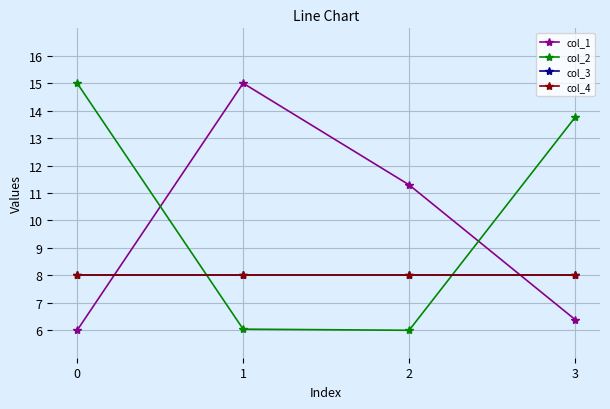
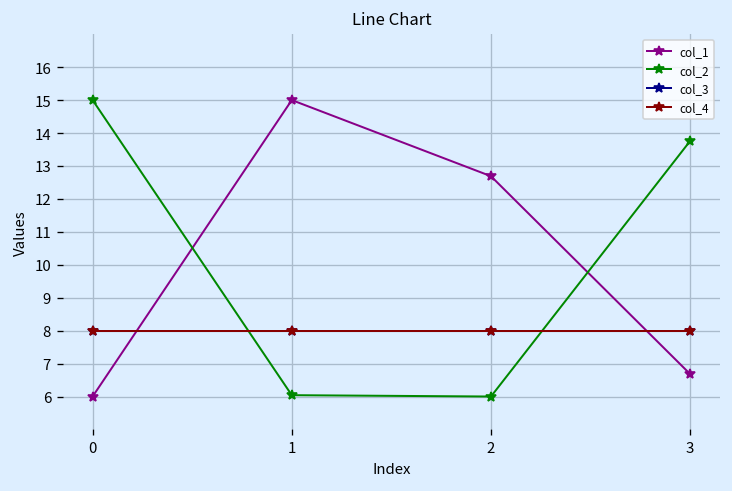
col_1, 2: 11.3 -> 12.7
col_1, 3: 6.4 -> 6.7
